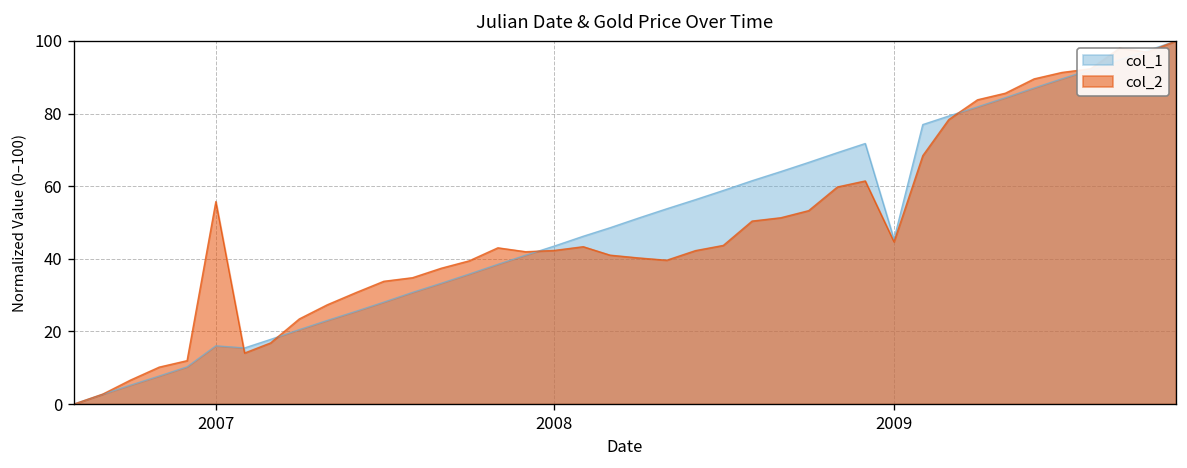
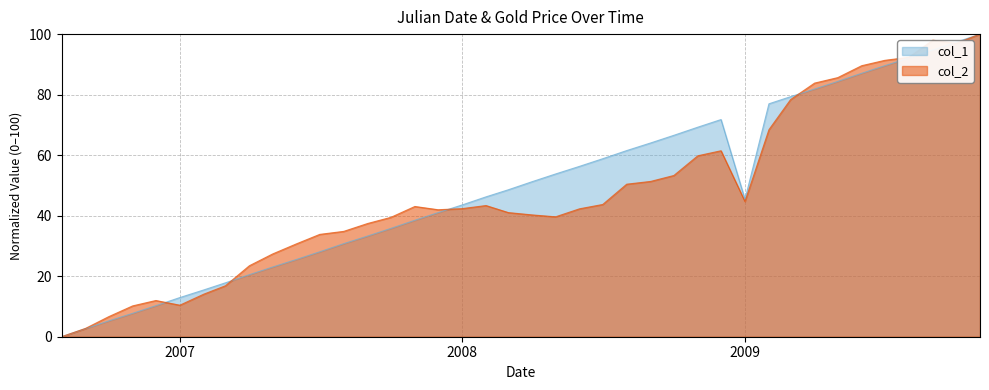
col_1, 2007: 16 -> 13
col_2, 2007: 56 -> 10
